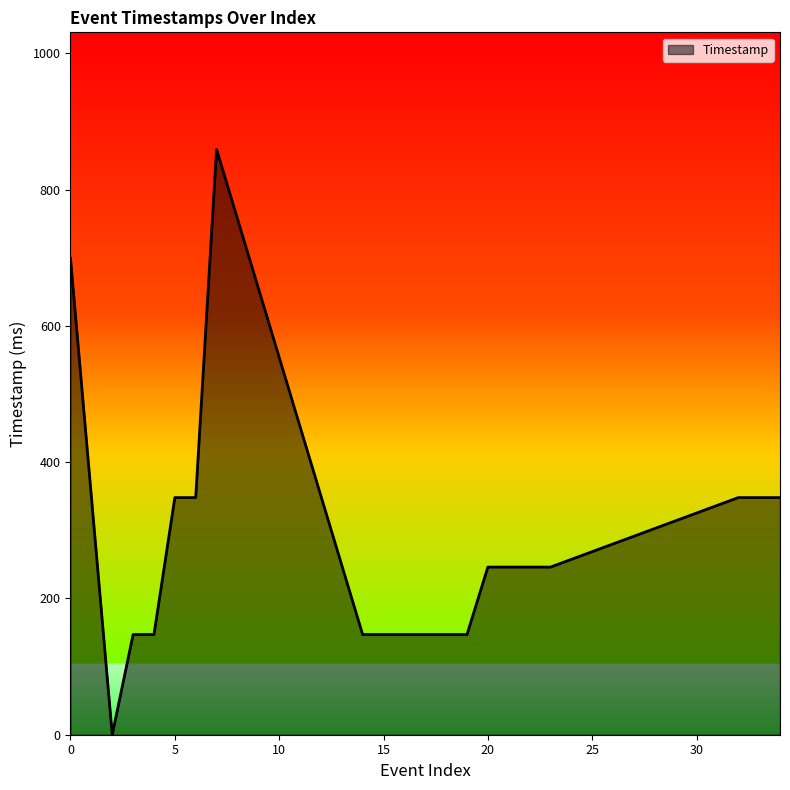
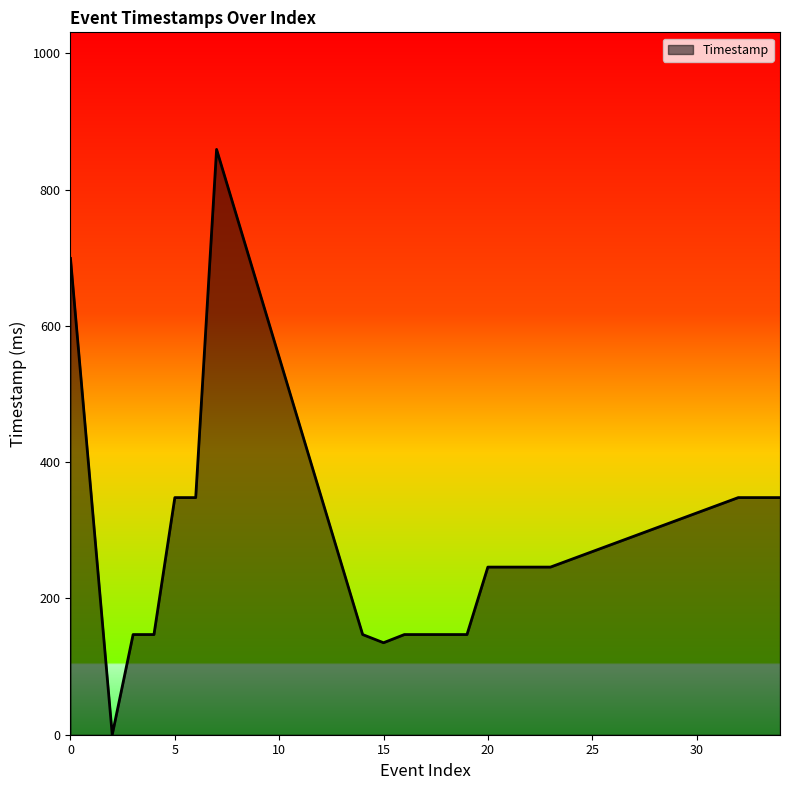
15: 150 -> 140
